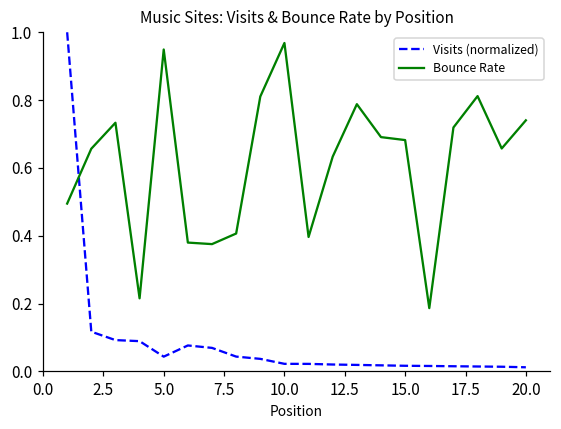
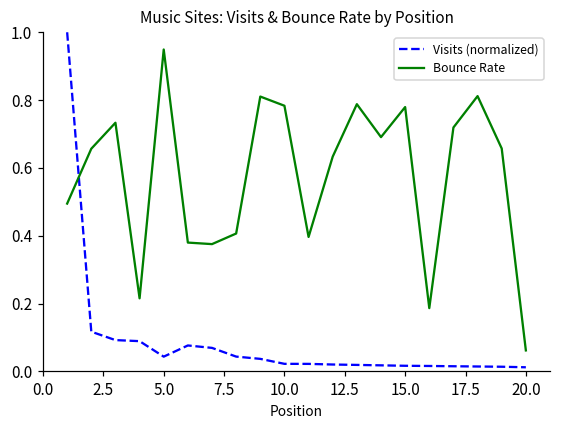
Bounce Rate, 10.0: 0.97 -> 0.78
Bounce Rate, 15.0: 0.68 -> 0.78
Bounce Rate, 20.0: 0.74 -> 0.06
